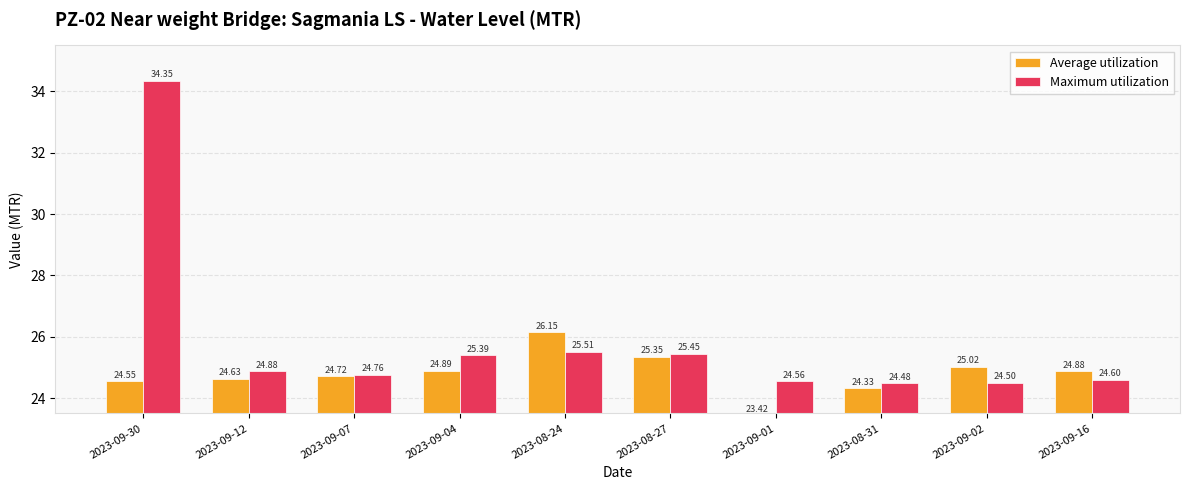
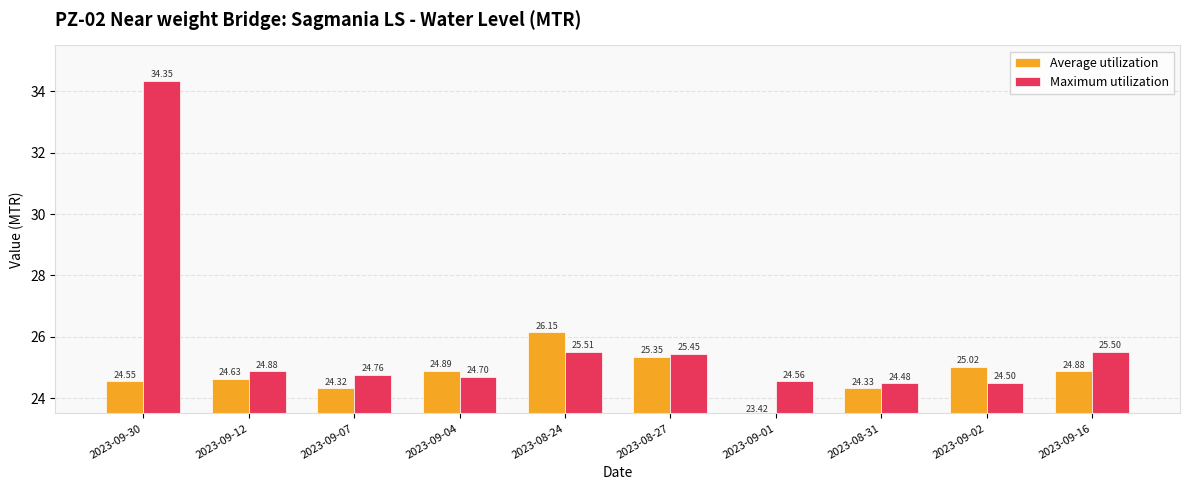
Average utilization, 2023-09-07: 24.72 -> 24.32
Maximum utilization, 2023-09-04: 25.39 -> 24.70
Maximum utilization, 2023-09-16: 24.60 -> 25.50
